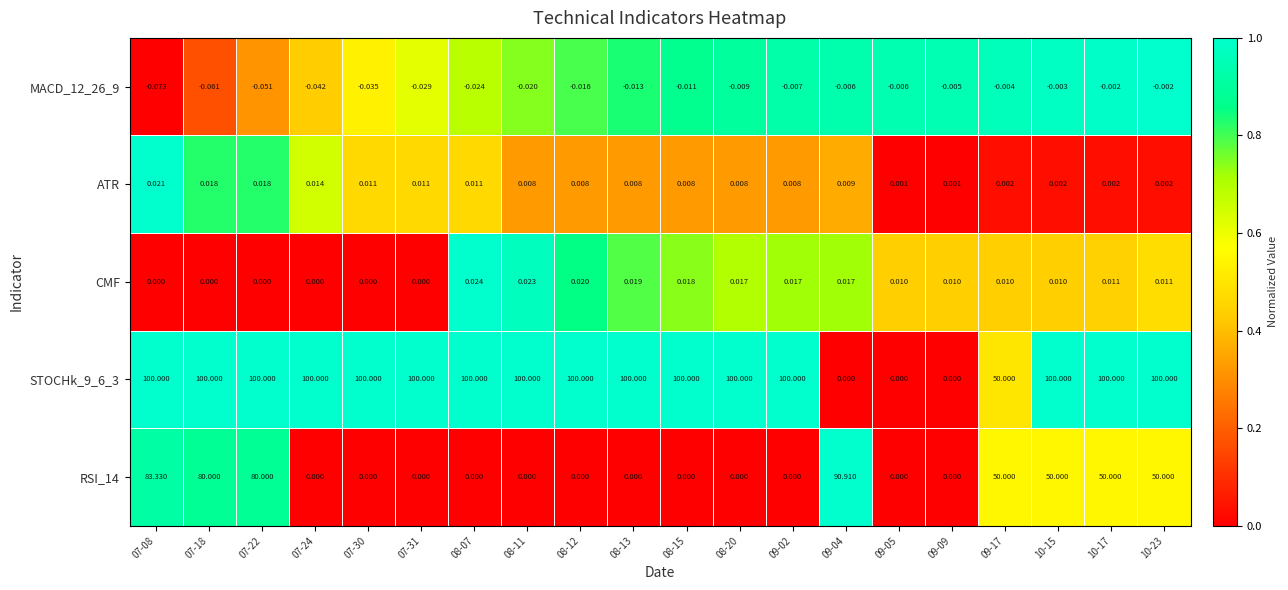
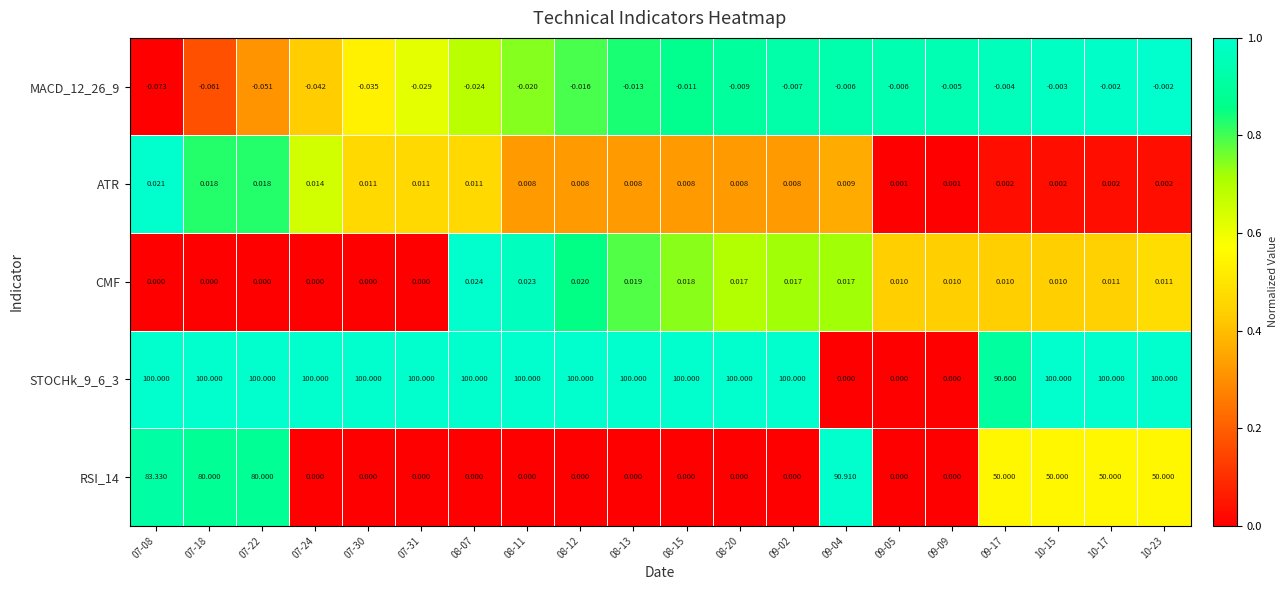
STOCHk_9_6_3, 09-17: 50.000 -> 90.600
